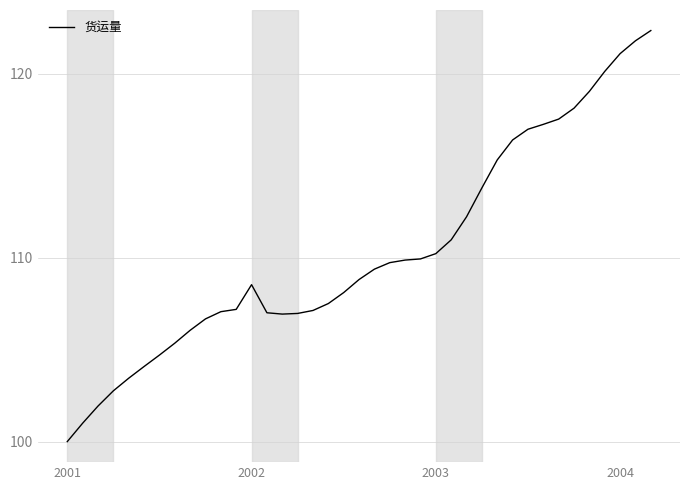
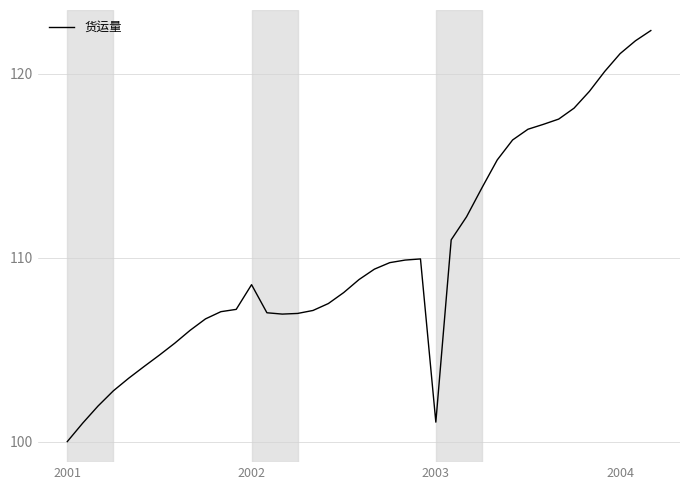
2003: 110.2 -> 101.1
